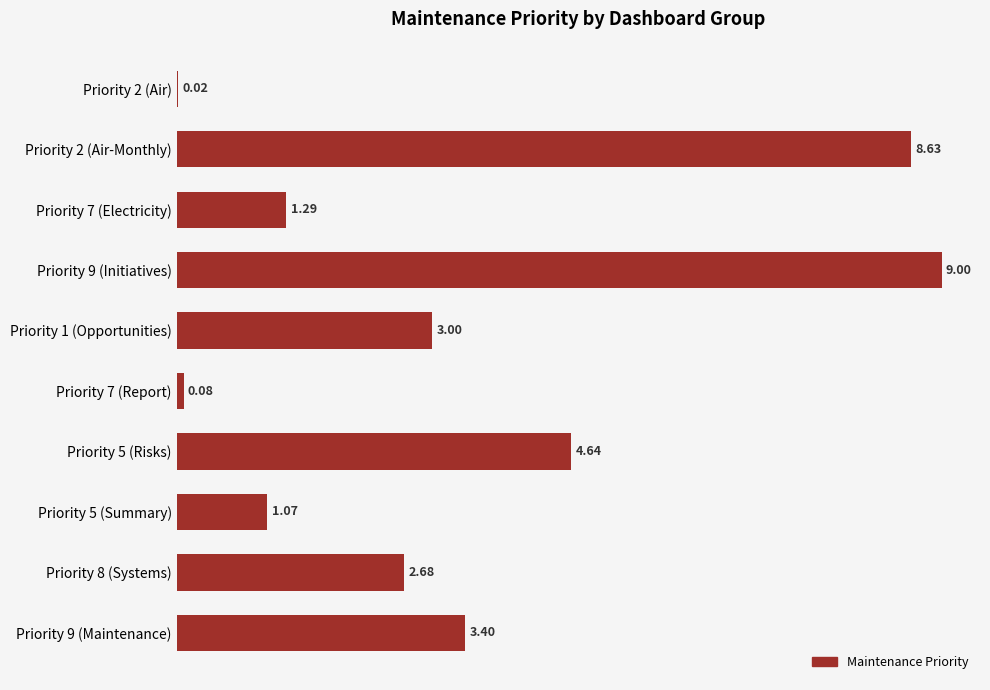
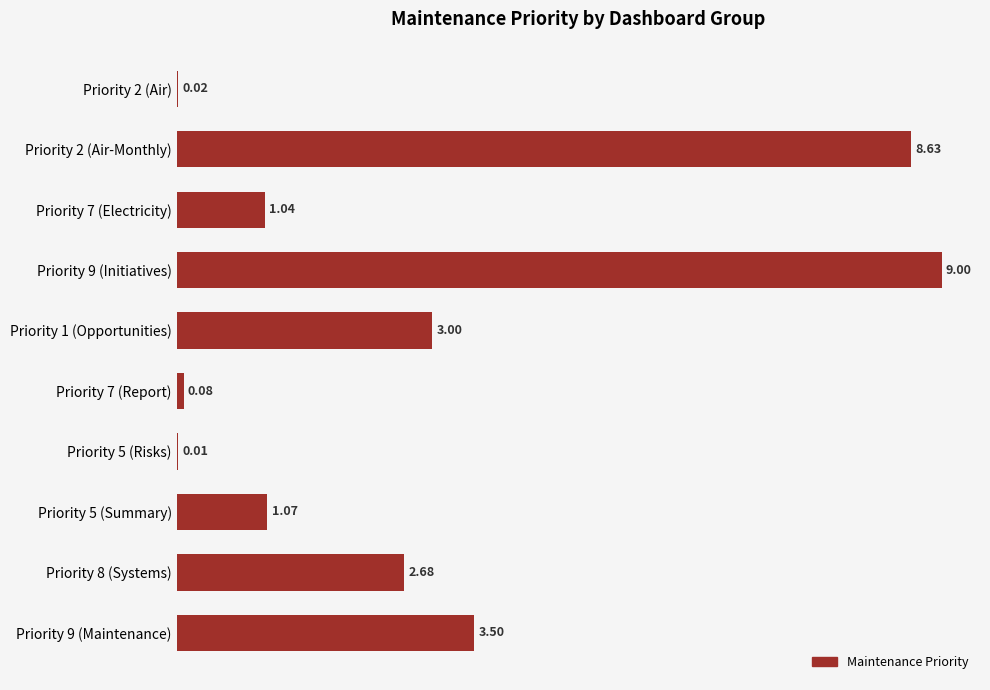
Priority 7 (Electricity): 1.29 -> 1.04
Priority 5 (Risks): 4.64 -> 0.01
Priority 9 (Maintenance): 3.40 -> 3.50
